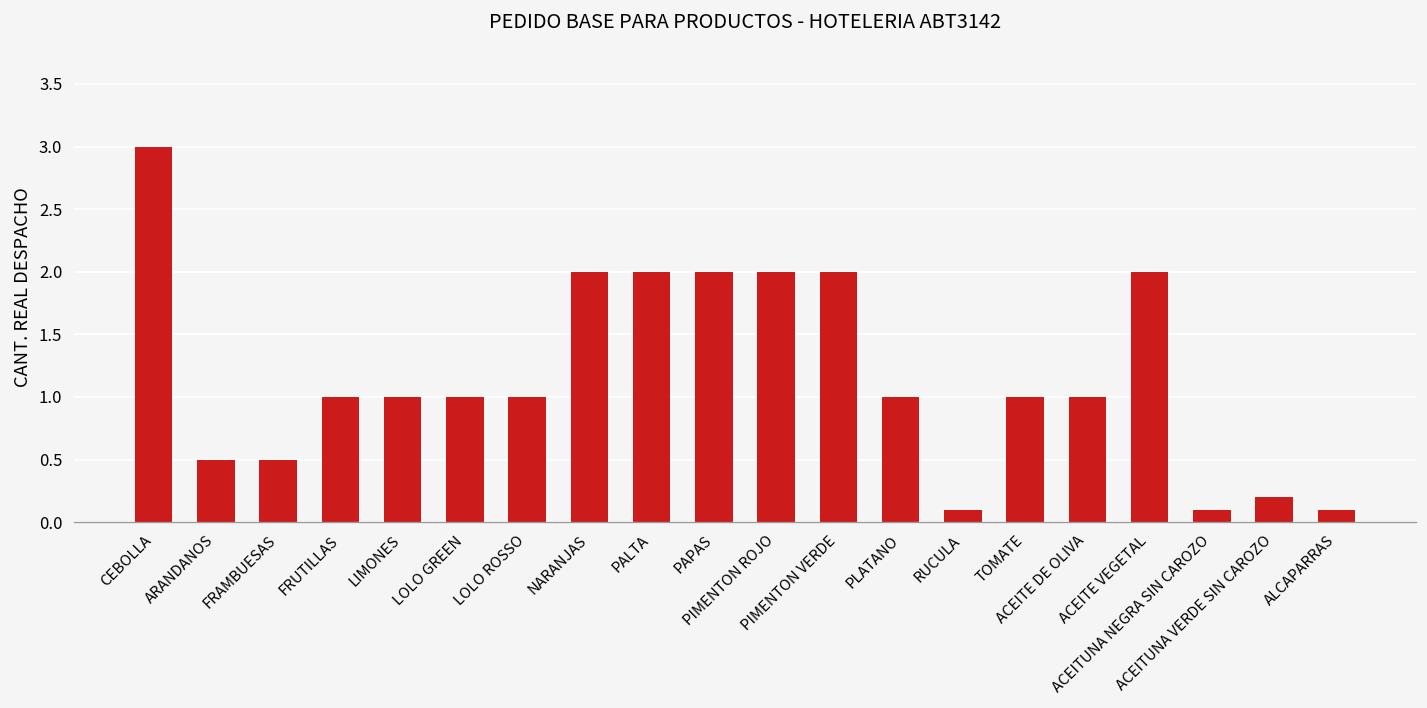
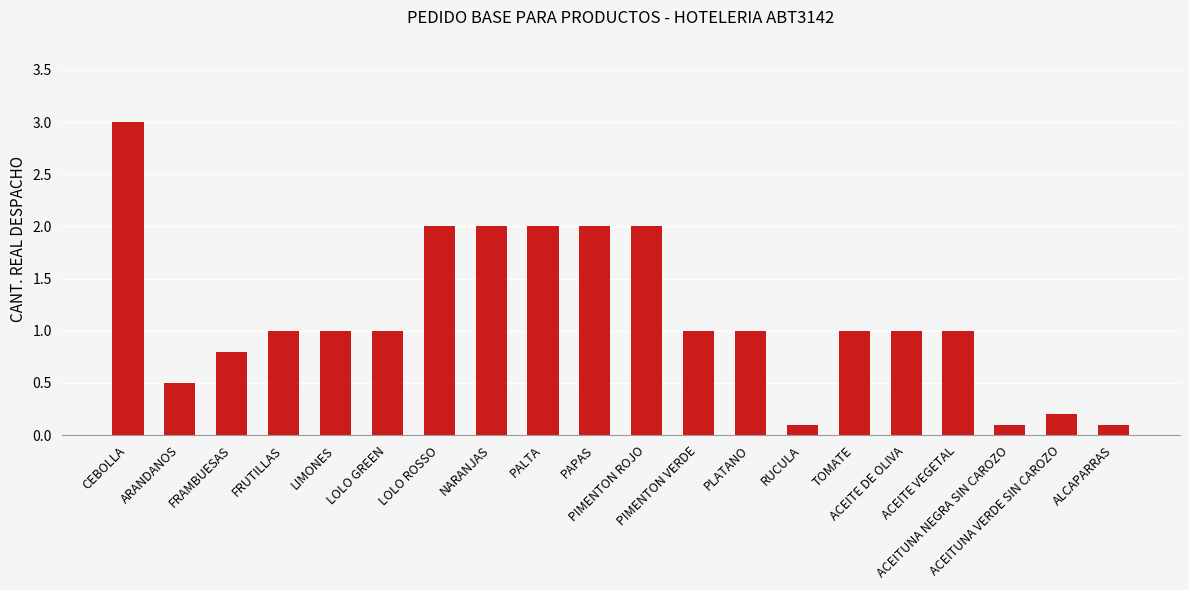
FRAMBUESAS: 0.5 -> 0.8
LOLO ROSSO: 1 -> 2
PIMENTON VERDE: 2 -> 1
ACEITE VEGETAL: 2 -> 1
